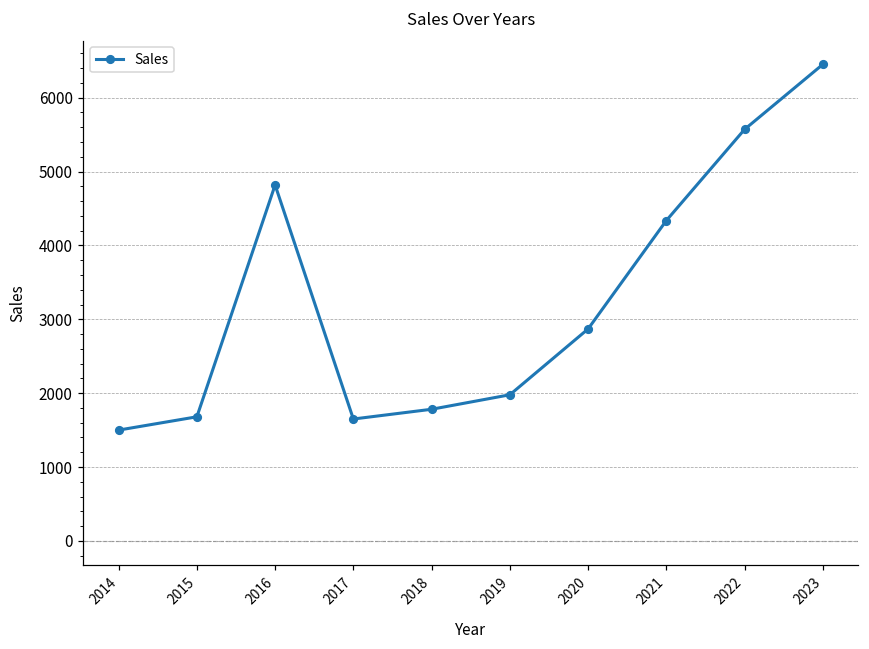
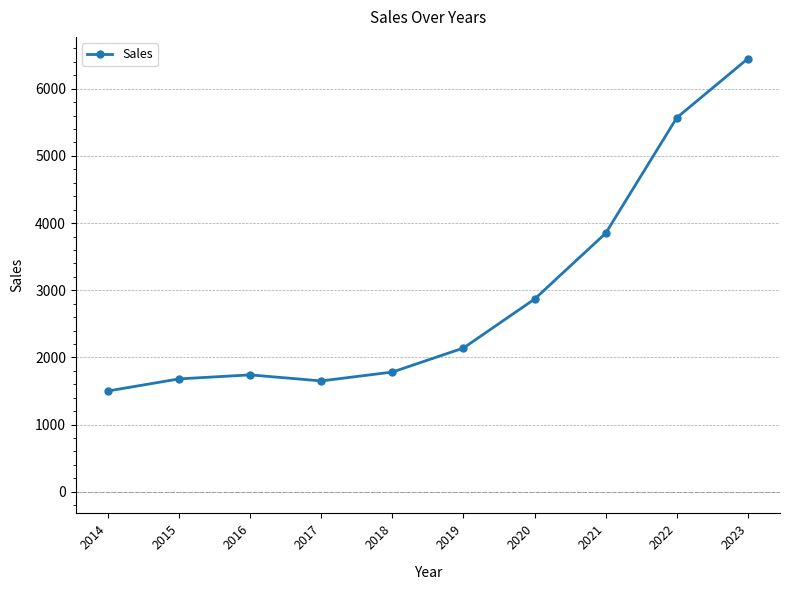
2016: 4800 -> 1700
2019: 2000 -> 2100
2021: 4300 -> 3900
